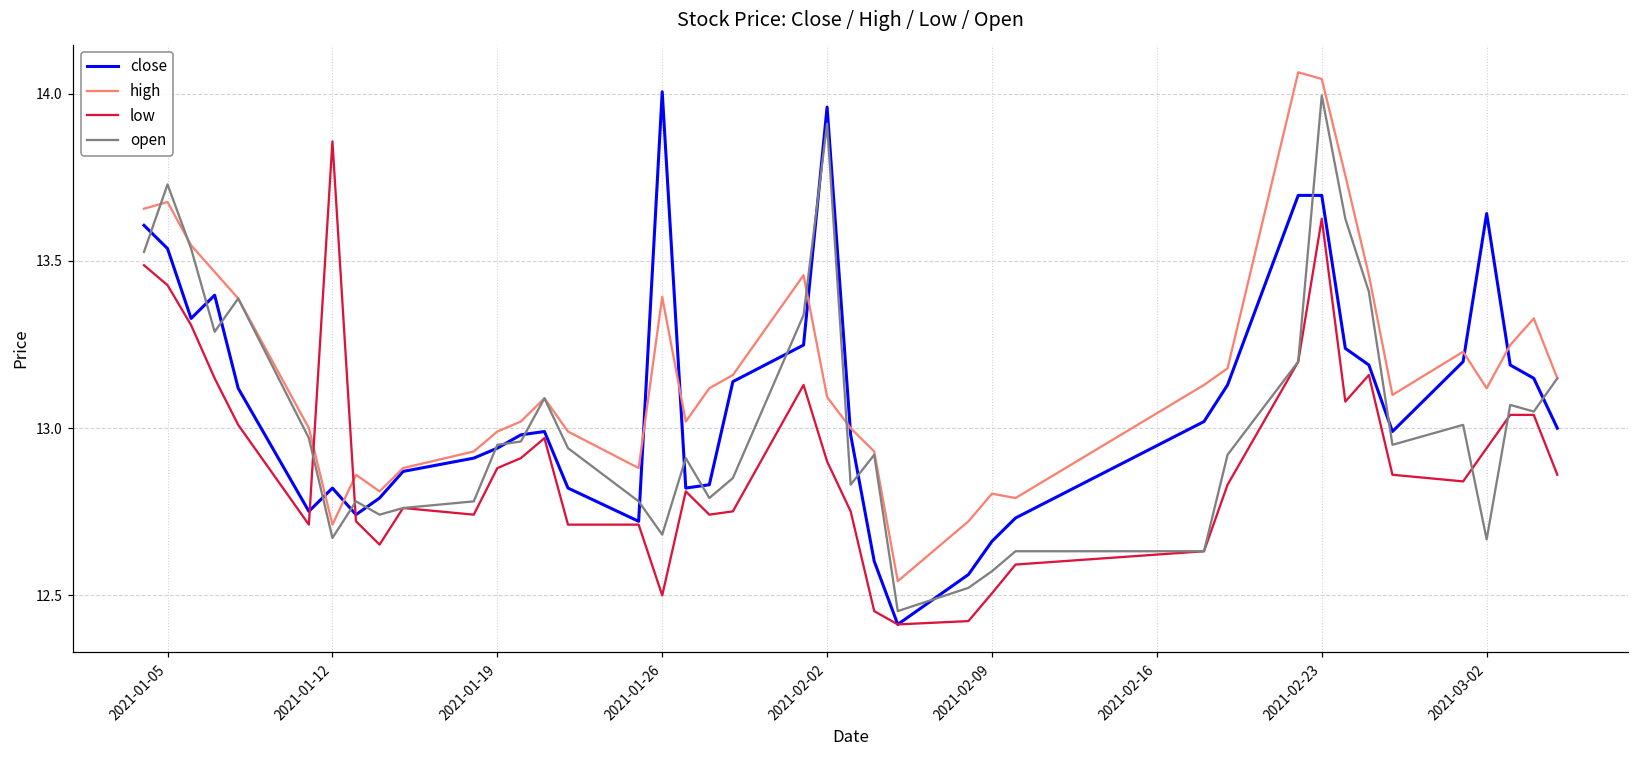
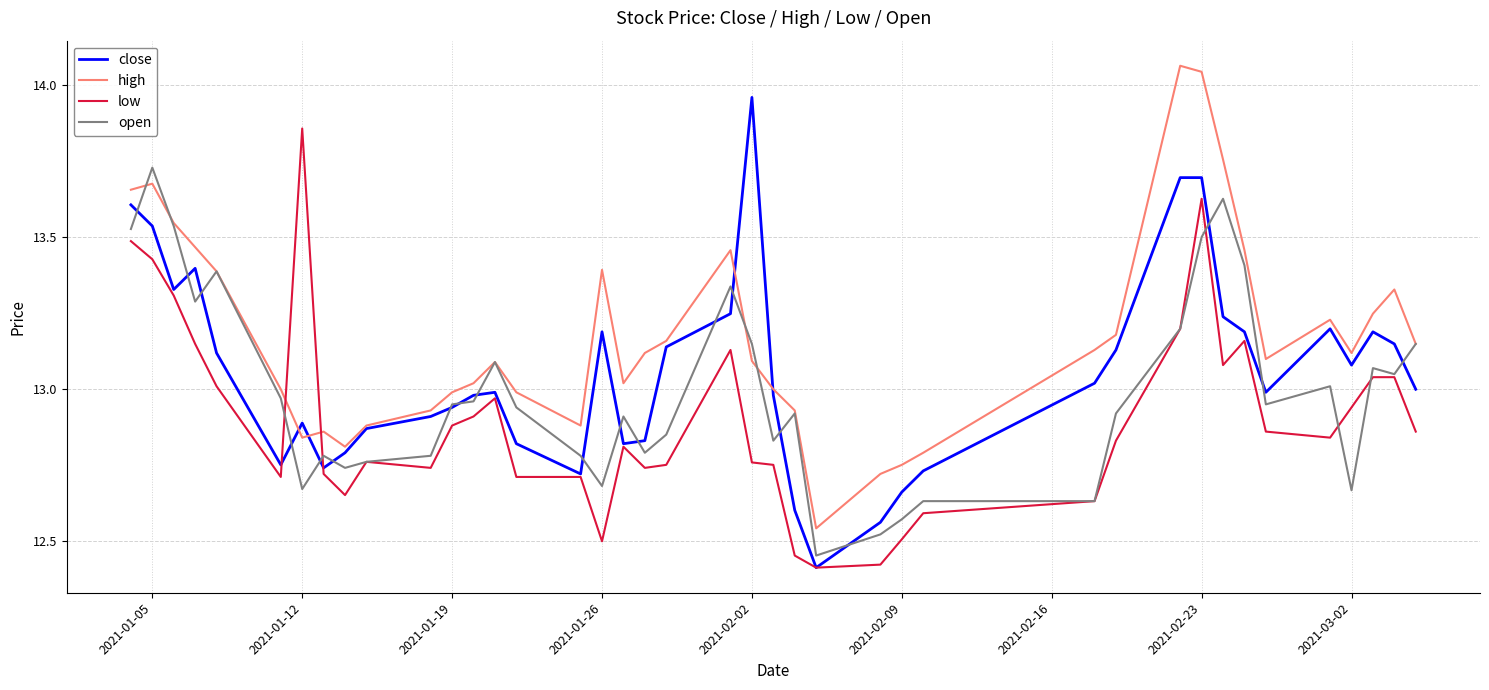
close, 2021-01-12: 12.82 -> 12.89
high, 2021-01-12: 12.71 -> 12.84
close, 2021-01-26: 14.01 -> 13.19
low, 2021-02-02: 12.90 -> 12.76
open, 2021-02-02: 13.91 -> 13.15
high, 2021-02-09: 12.80 -> 12.75
open, 2021-02-23: 13.99 -> 13.50
close, 2021-03-02: 13.64 -> 13.08
